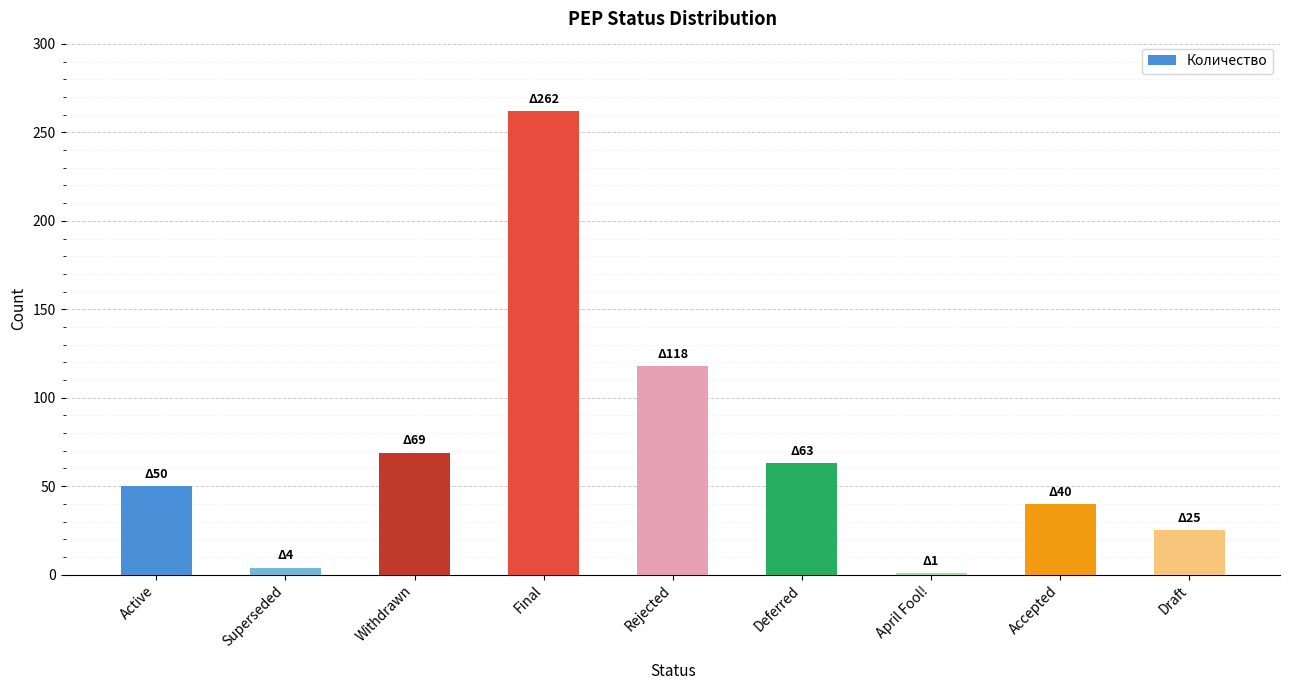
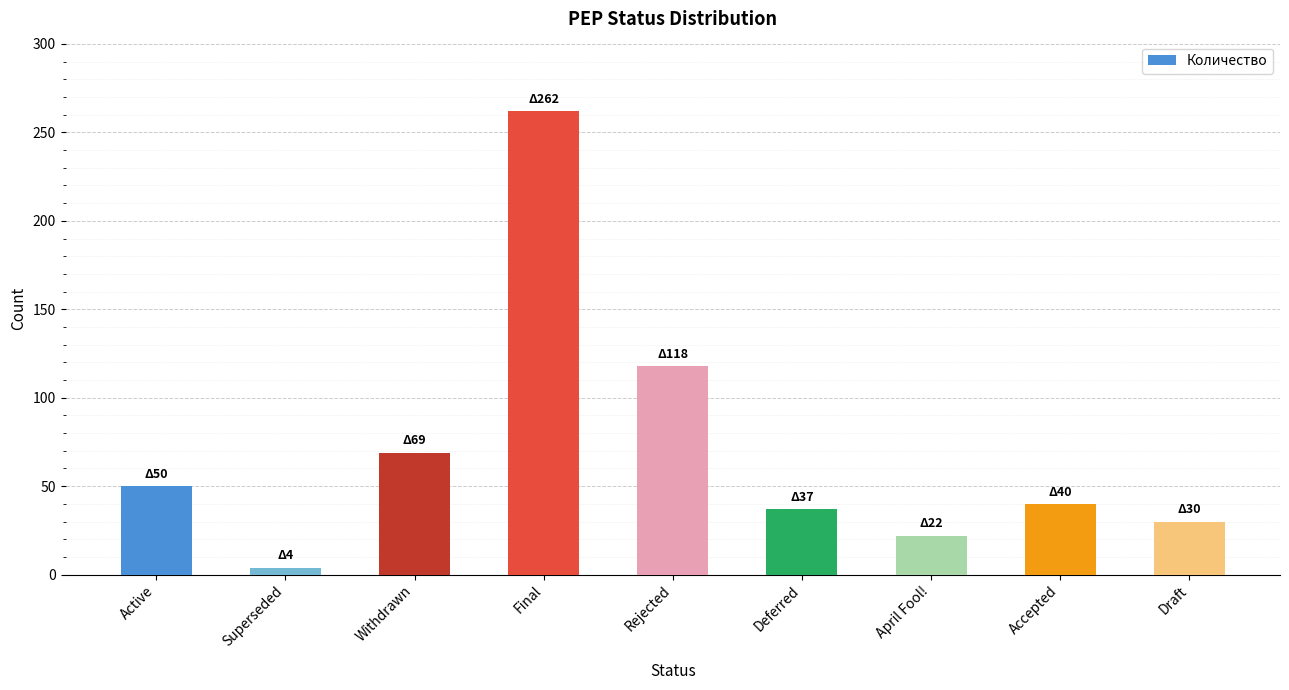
Deferred: 63 -> 37
April Fool!: 1 -> 22
Draft: 25 -> 30
